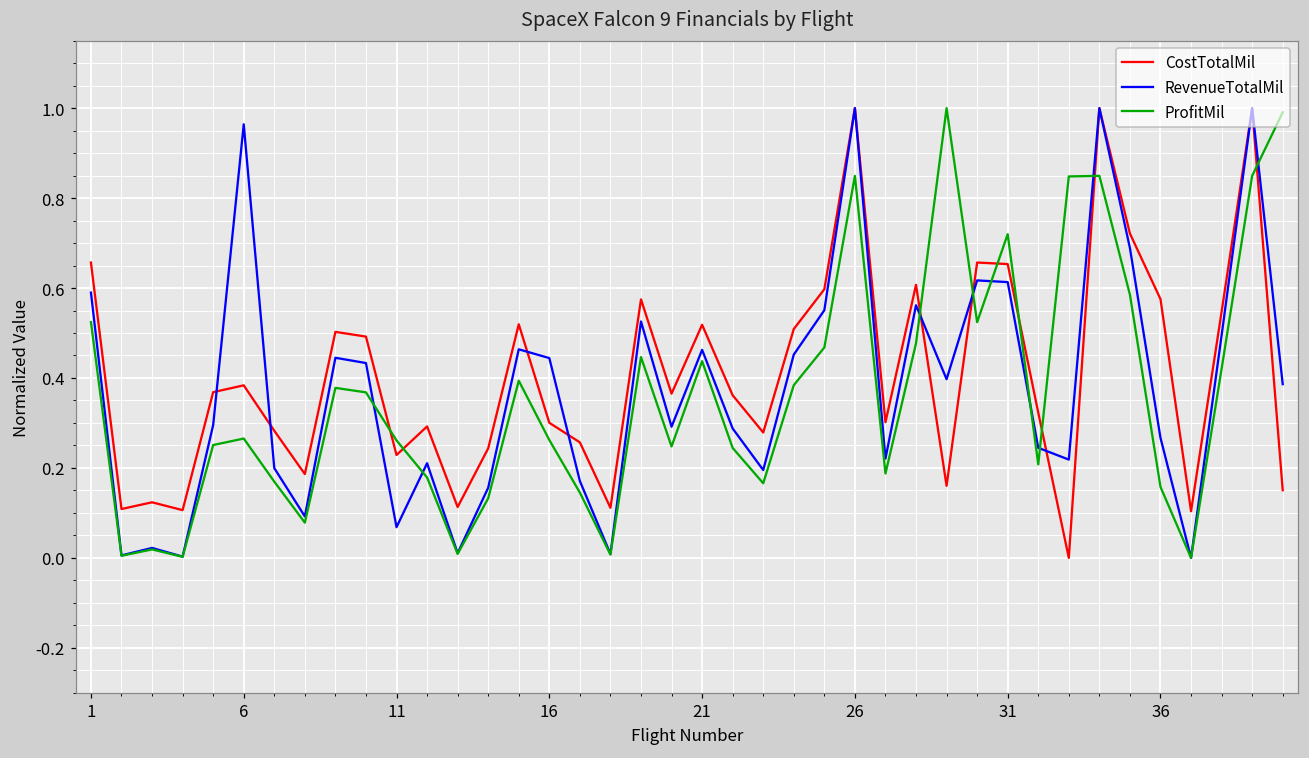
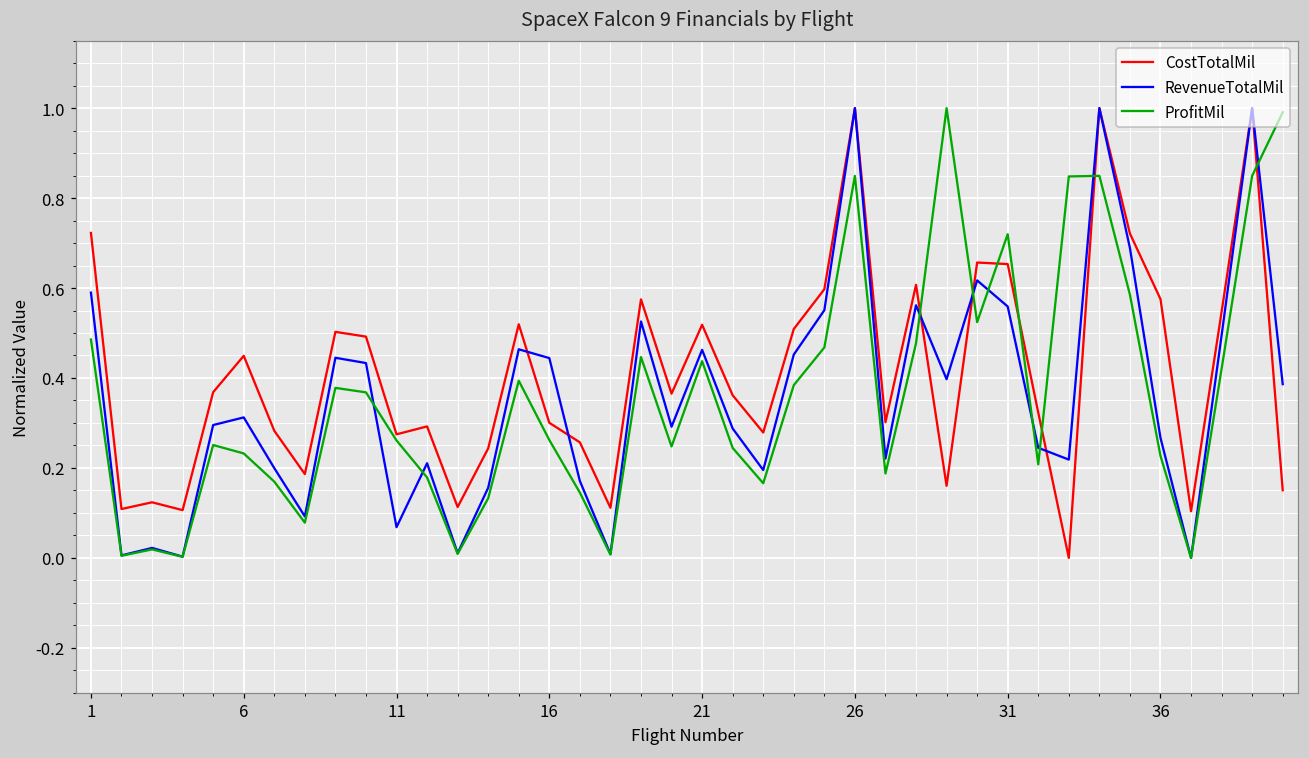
CostTotalMil, 1: 0.66 -> 0.72
ProfitMil, 1: 0.52 -> 0.49
CostTotalMil, 6: 0.38 -> 0.45
RevenueTotalMil, 6: 0.96 -> 0.31
ProfitMil, 6: 0.27 -> 0.23
CostTotalMil, 11: 0.23 -> 0.27
RevenueTotalMil, 31: 0.61 -> 0.56
ProfitMil, 36: 0.16 -> 0.23
